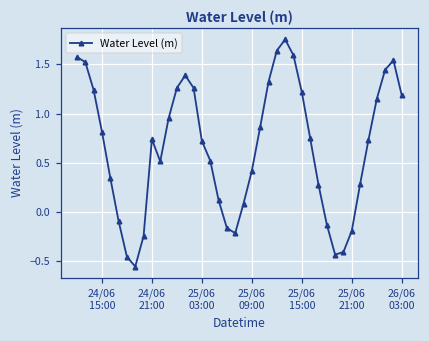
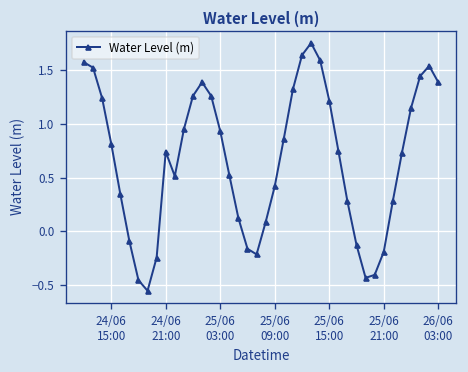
25/06 03:00: 0.7 -> 0.9
26/06 03:00: 1.2 -> 1.4
